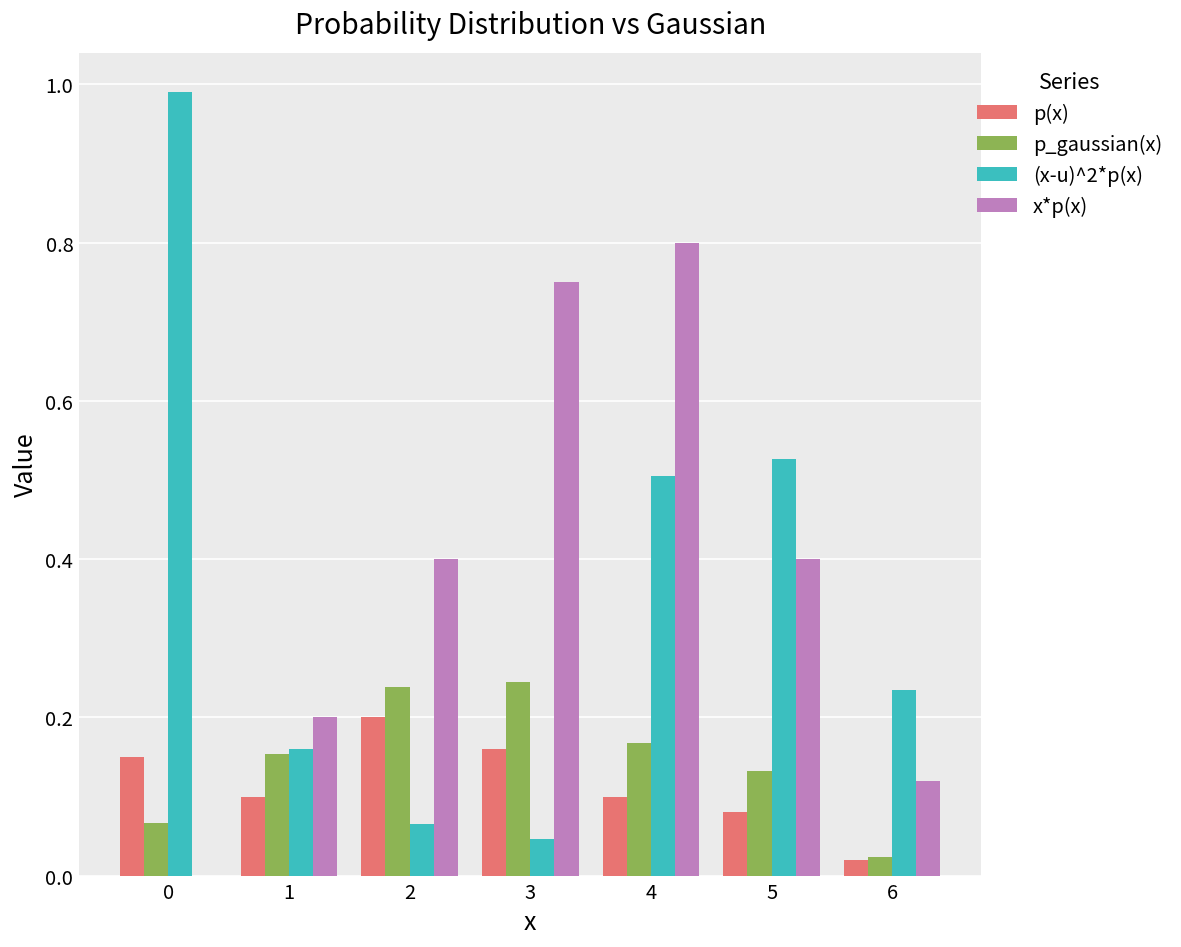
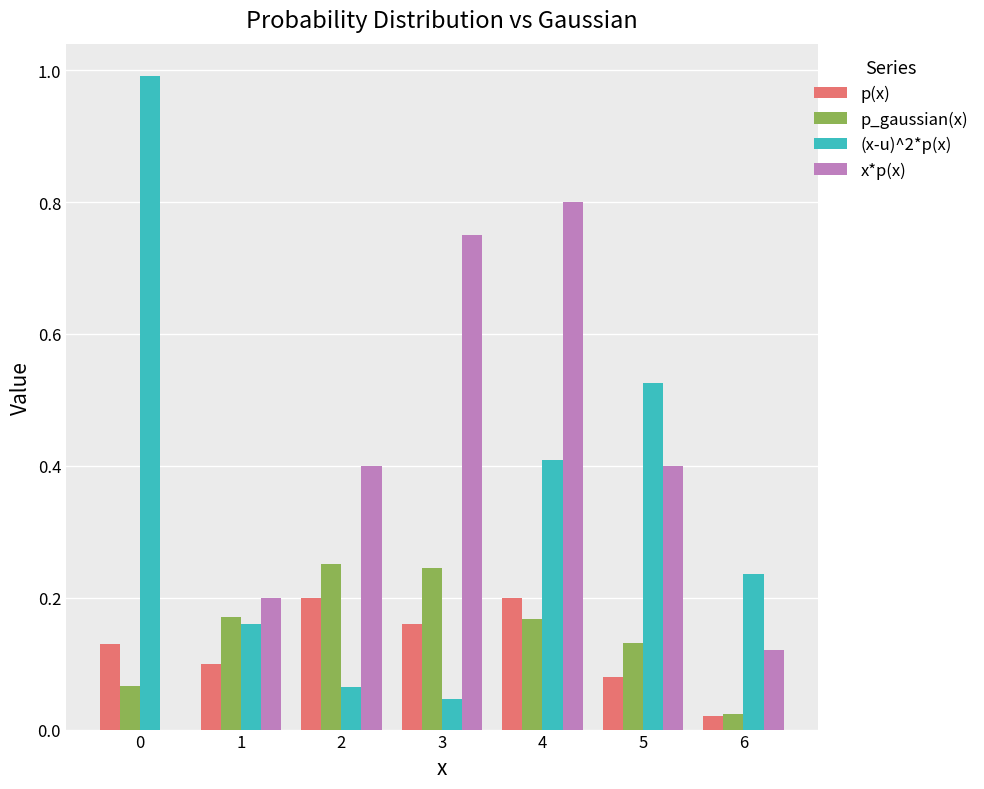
p(x), 0: 0.15 -> 0.13
p_gaussian(x), 1: 0.15 -> 0.17
p_gaussian(x), 2: 0.24 -> 0.25
p(x), 4: 0.1 -> 0.2
(x-u)^2*p(x), 4: 0.50 -> 0.41
